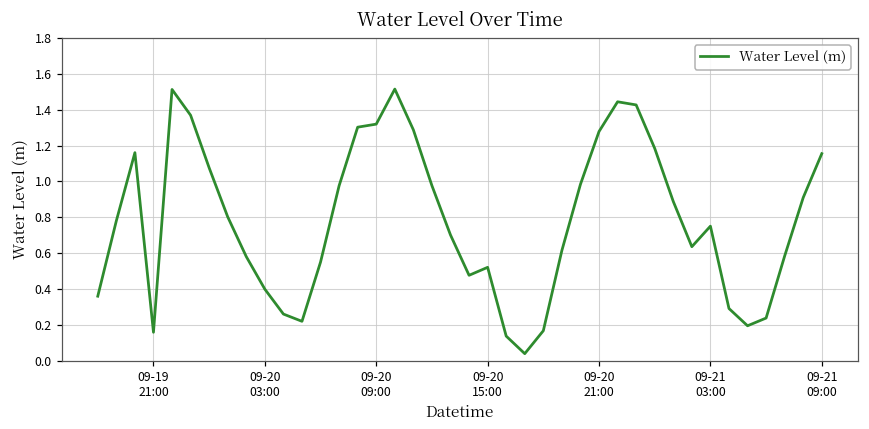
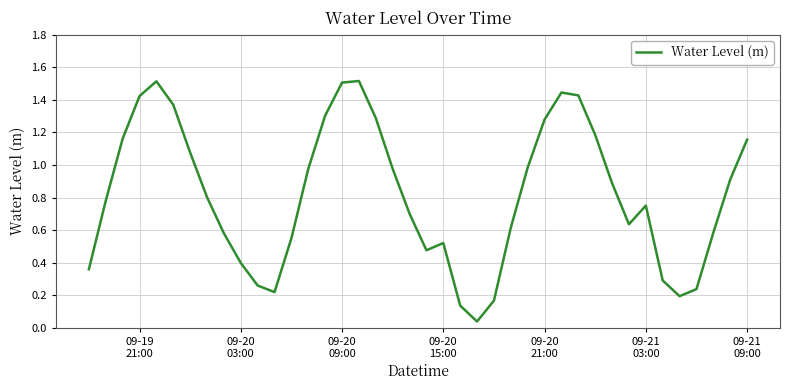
09-19 21:00: 0.16 -> 1.42
09-20 09:00: 1.32 -> 1.51
